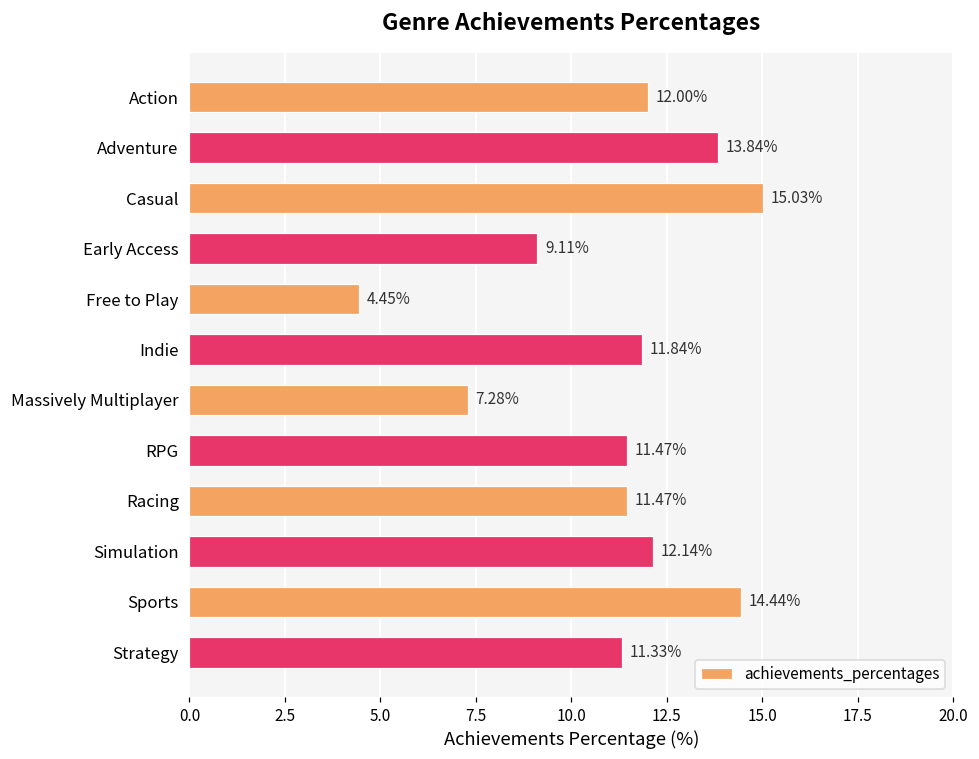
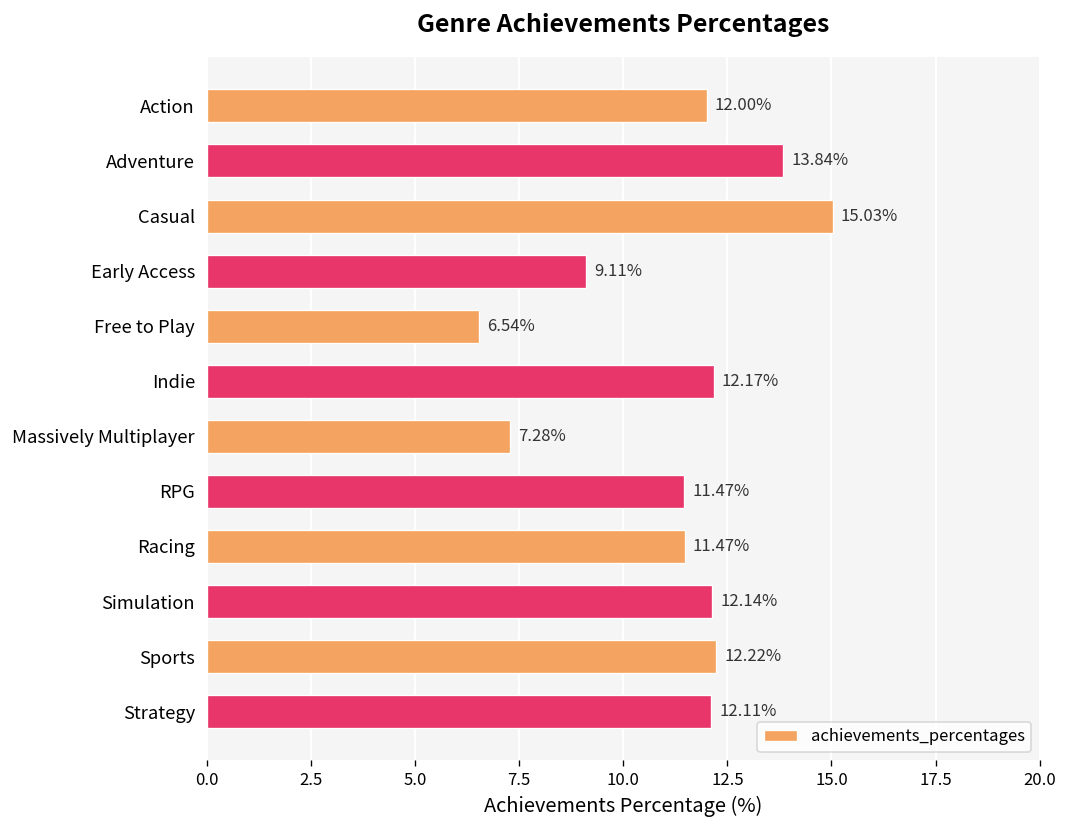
Free to Play: 4.45% -> 6.54%
Indie: 11.84% -> 12.17%
Sports: 14.44% -> 12.22%
Strategy: 11.33% -> 12.11%
